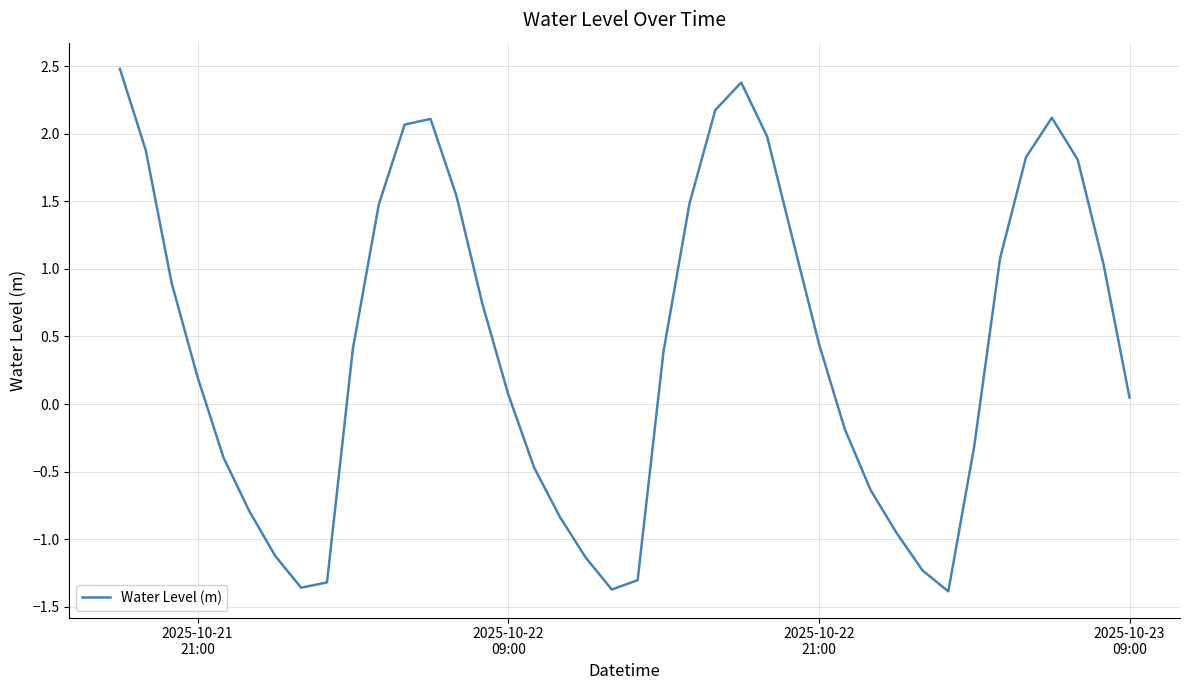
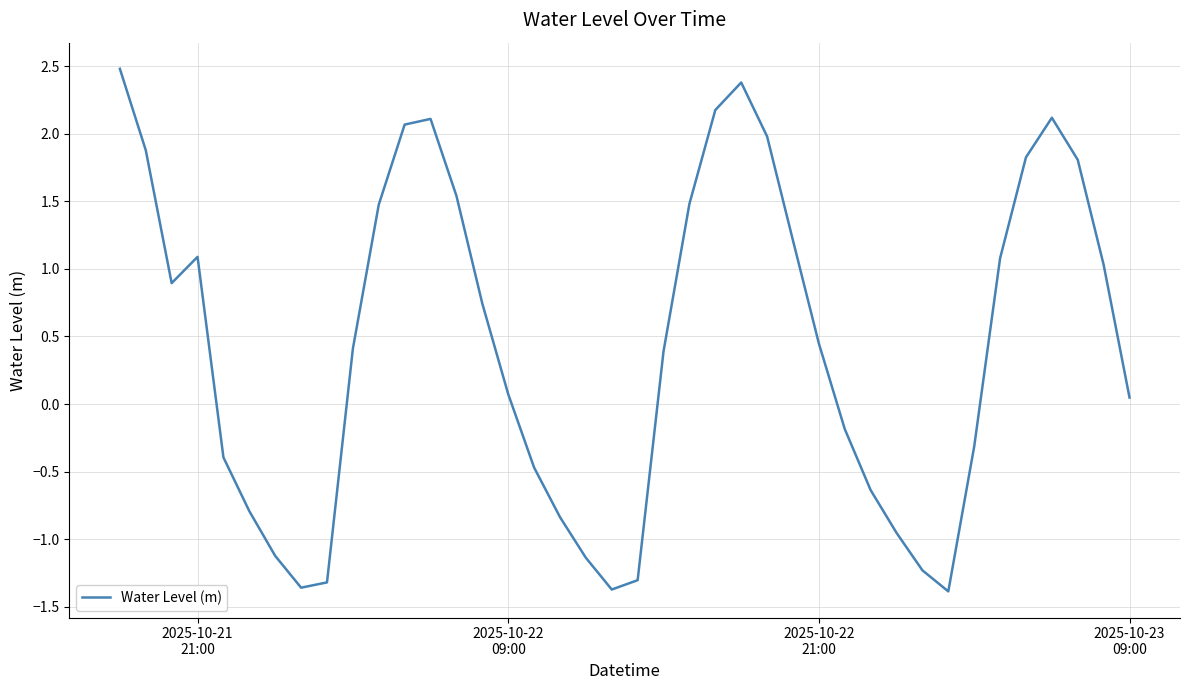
2025-10-21 21:00: 0.20 -> 1.09
